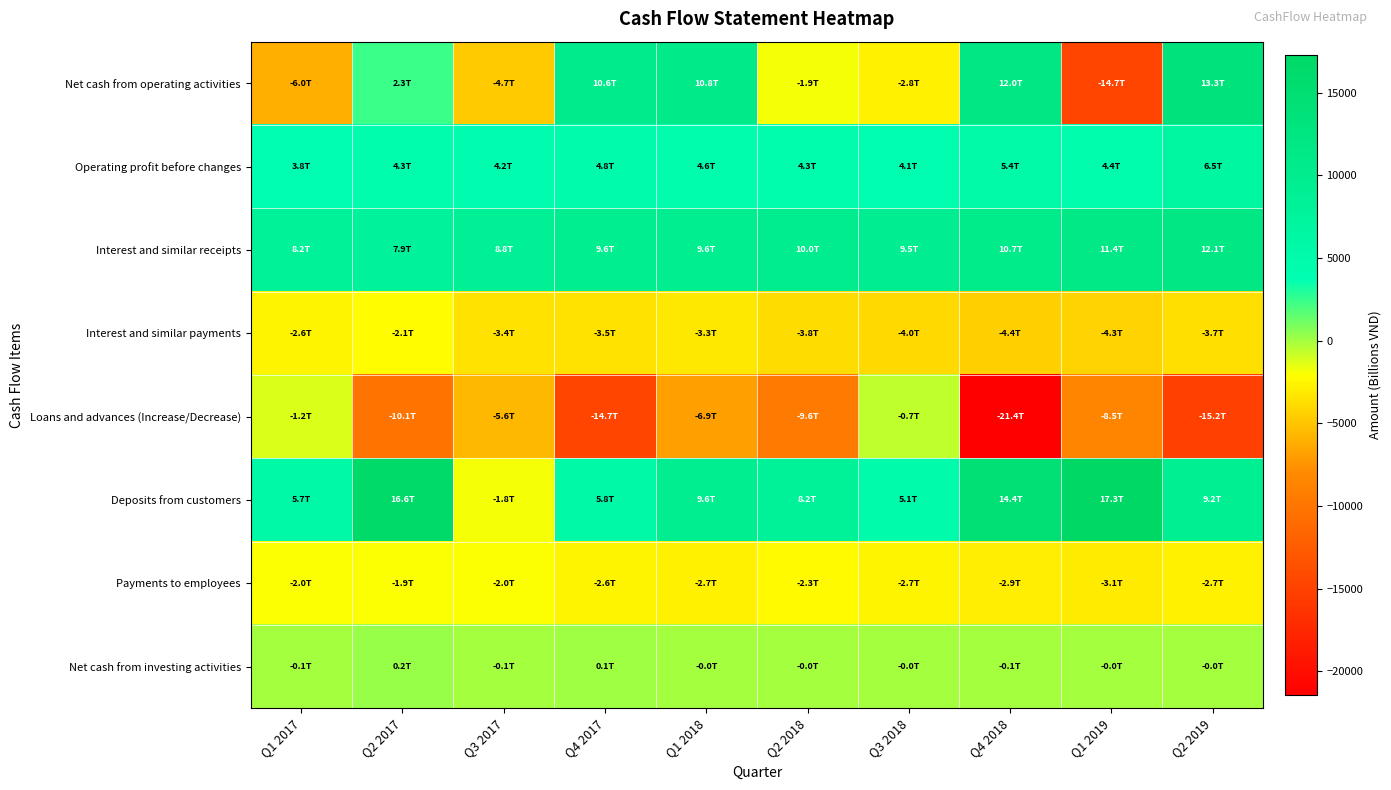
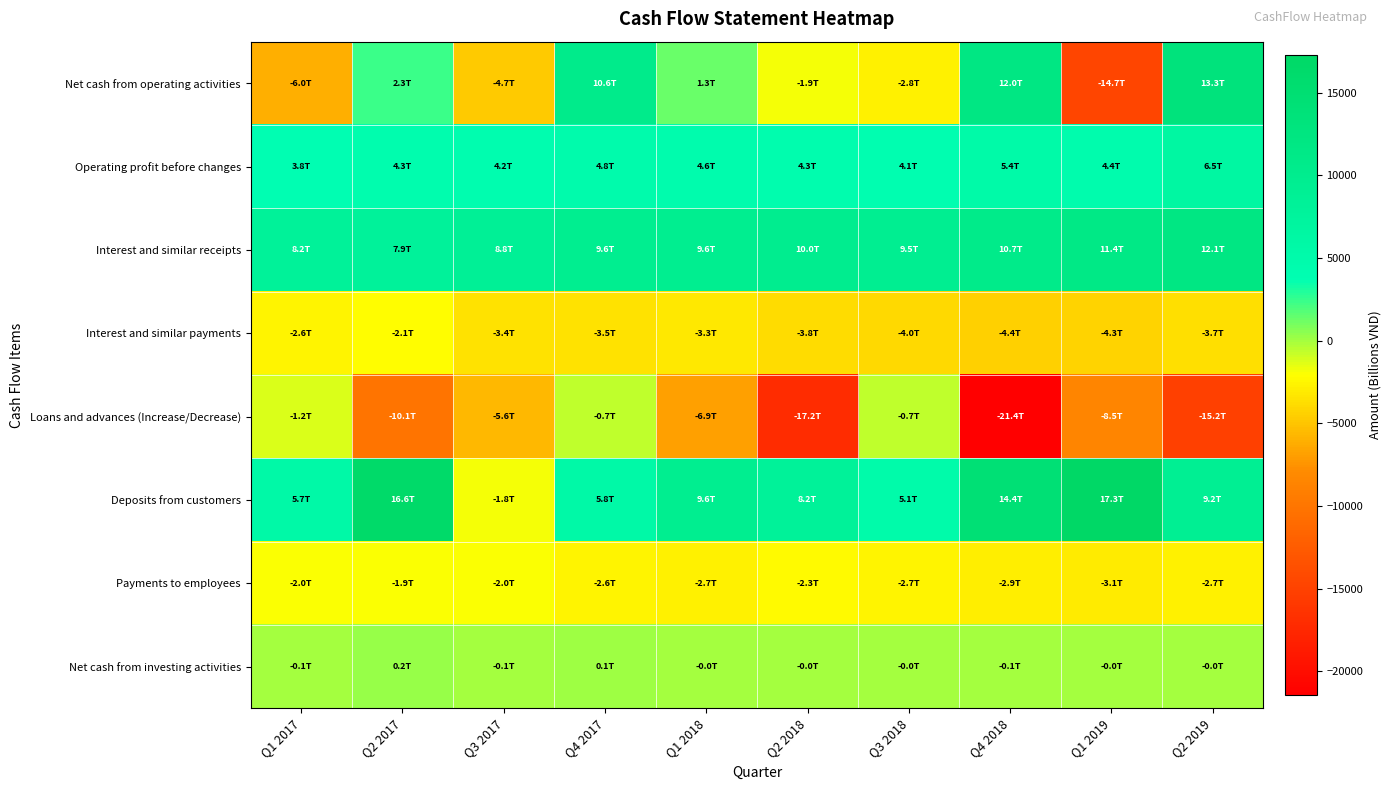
Net cash from operating activities, Q1 2018: 10.8T -> 1.3T
Loans and advances (Increase/Decrease), Q4 2017: -14.7T -> -0.7T
Loans and advances (Increase/Decrease), Q2 2018: -9.6T -> -17.2T
